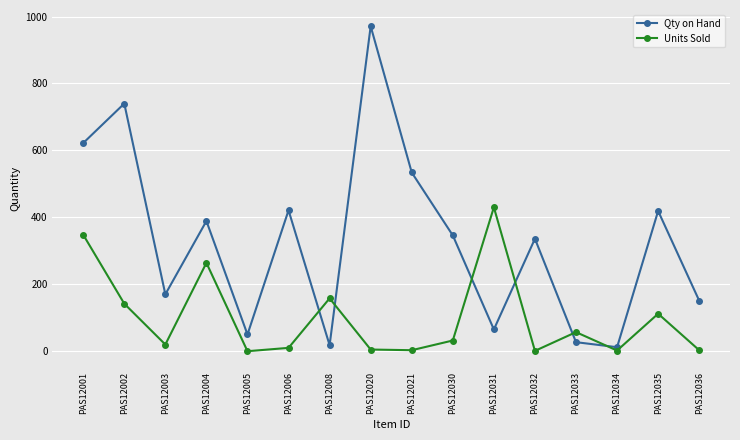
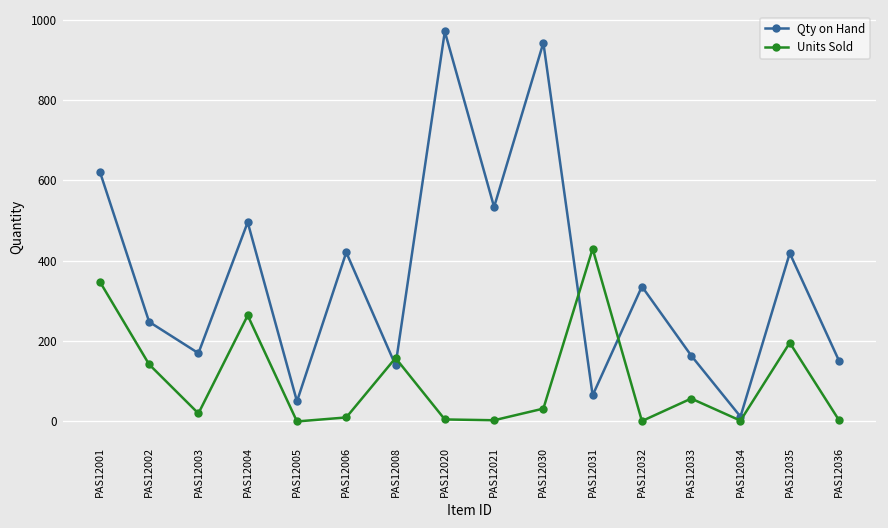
Qty on Hand, PAS12002: 740 -> 250
Qty on Hand, PAS12004: 390 -> 500
Qty on Hand, PAS12008: 20 -> 140
Qty on Hand, PAS12030: 350 -> 940
Qty on Hand, PAS12033: 30 -> 160
Units Sold, PAS12035: 110 -> 200
